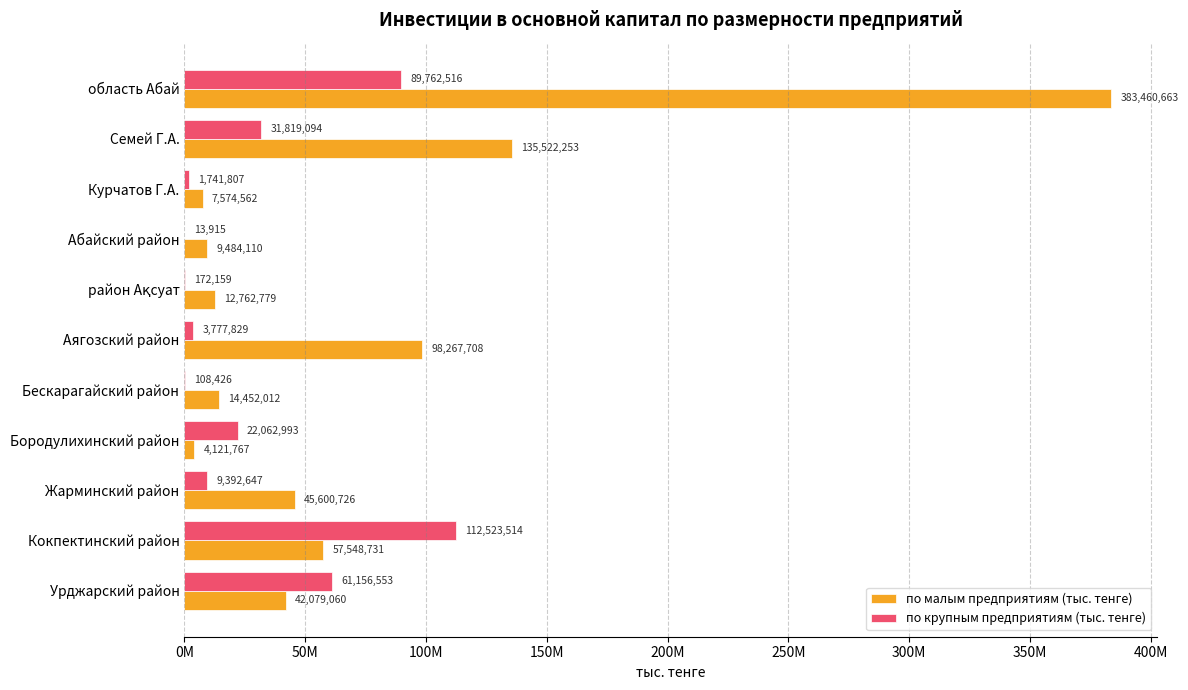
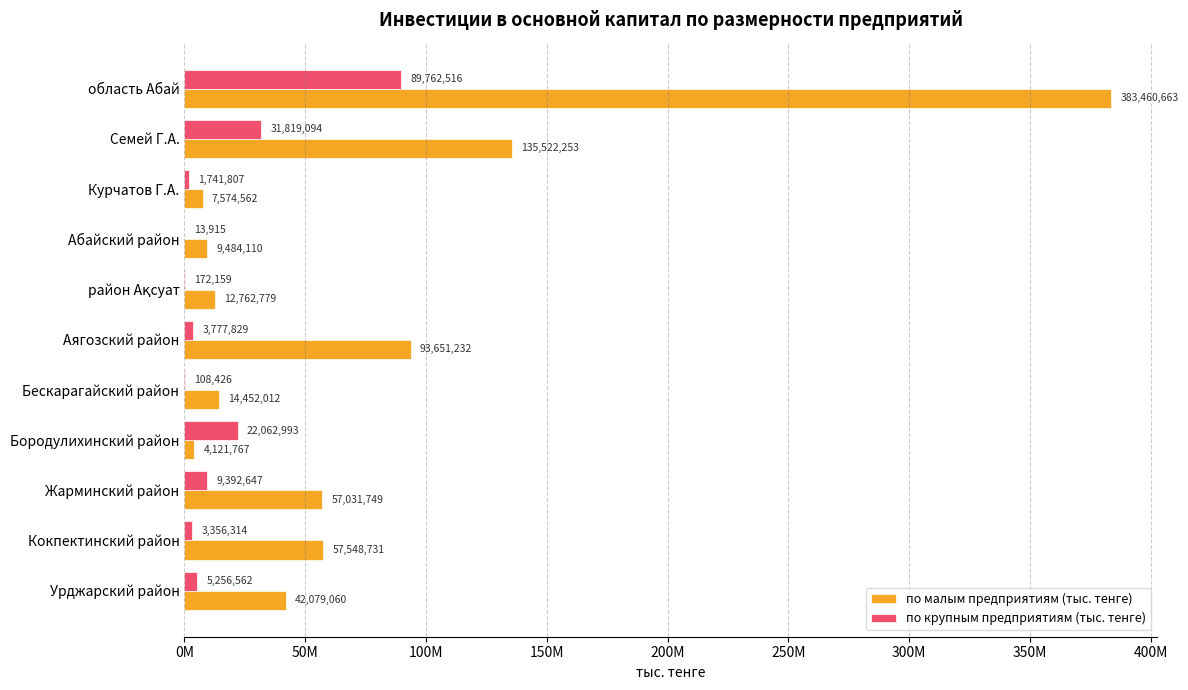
по малым предприятиям (тыс. тенге), Аягозский район: 98,267,708 -> 93,651,232
по малым предприятиям (тыс. тенге), Жарминский район: 45,600,726 -> 57,031,749
по крупным предприятиям (тыс. тенге), Кокпектинский район: 112,523,514 -> 3,356,314
по крупным предприятиям (тыс. тенге), Урджарский район: 61,156,553 -> 5,256,562
